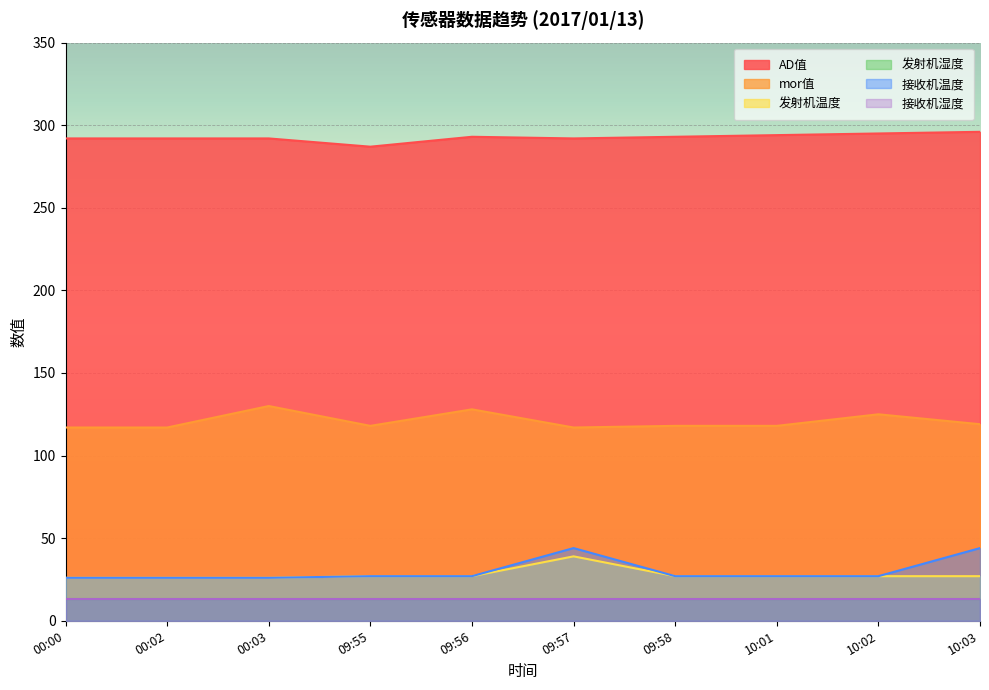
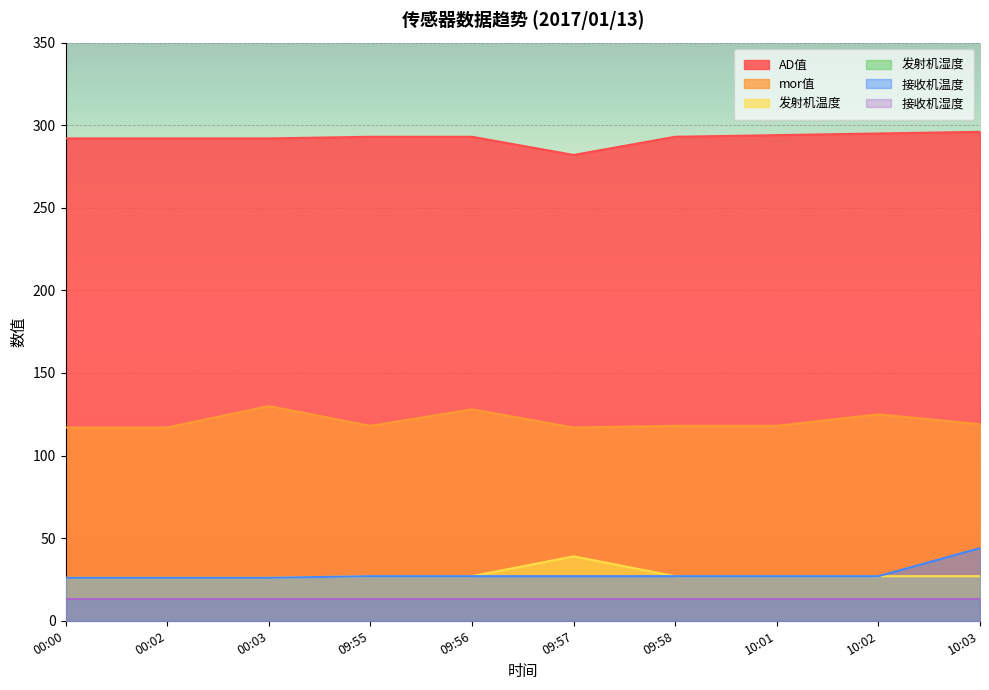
AD值, 09:55: 287 -> 293
AD值, 09:57: 292 -> 282
接收机温度, 09:57: 44 -> 27
